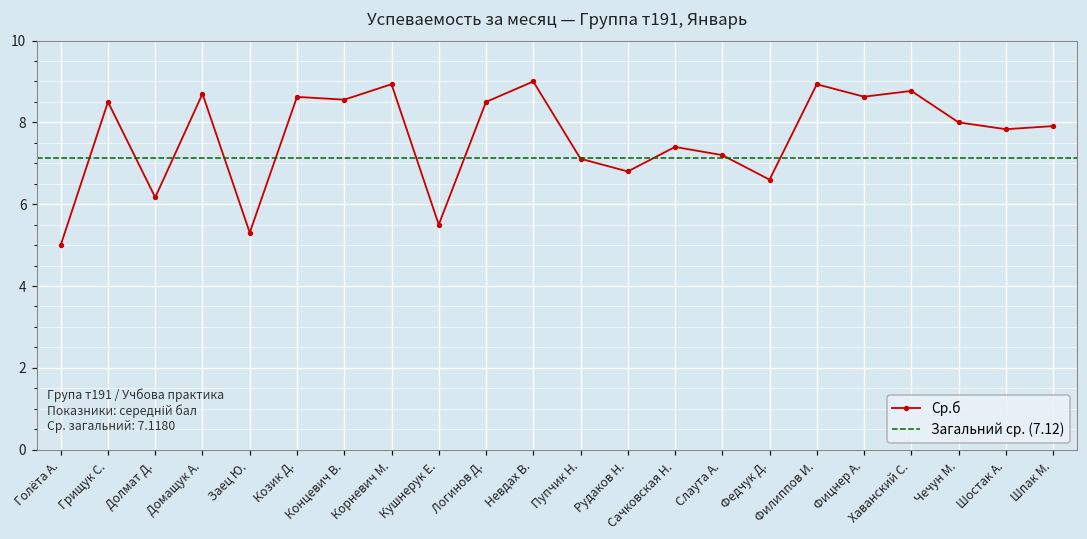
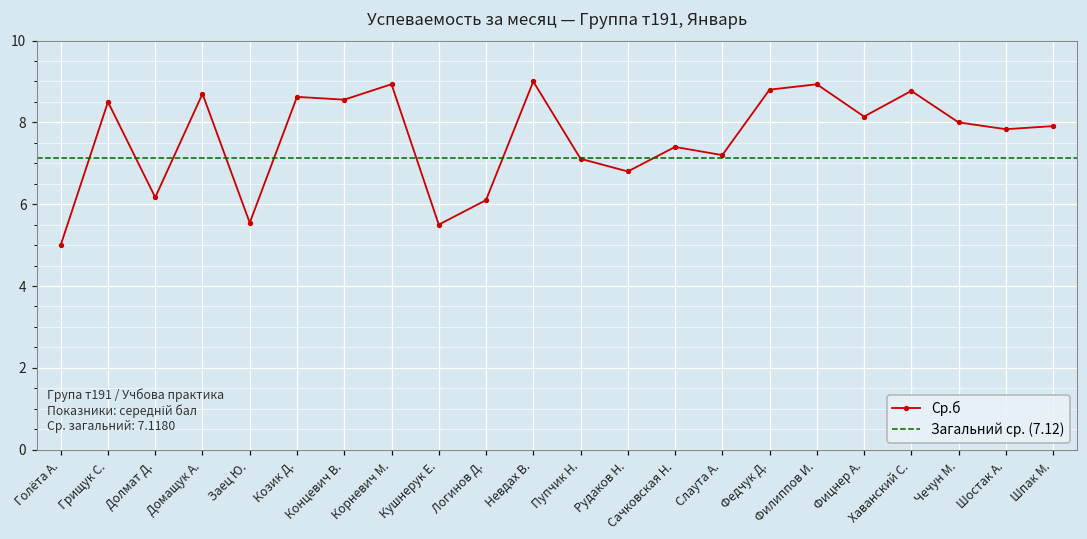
Заец Ю.: 5.3 -> 5.5
Логинов Д.: 8.5 -> 6.1
Федчук Д.: 6.6 -> 8.8
Фицнер А.: 8.6 -> 8.1
